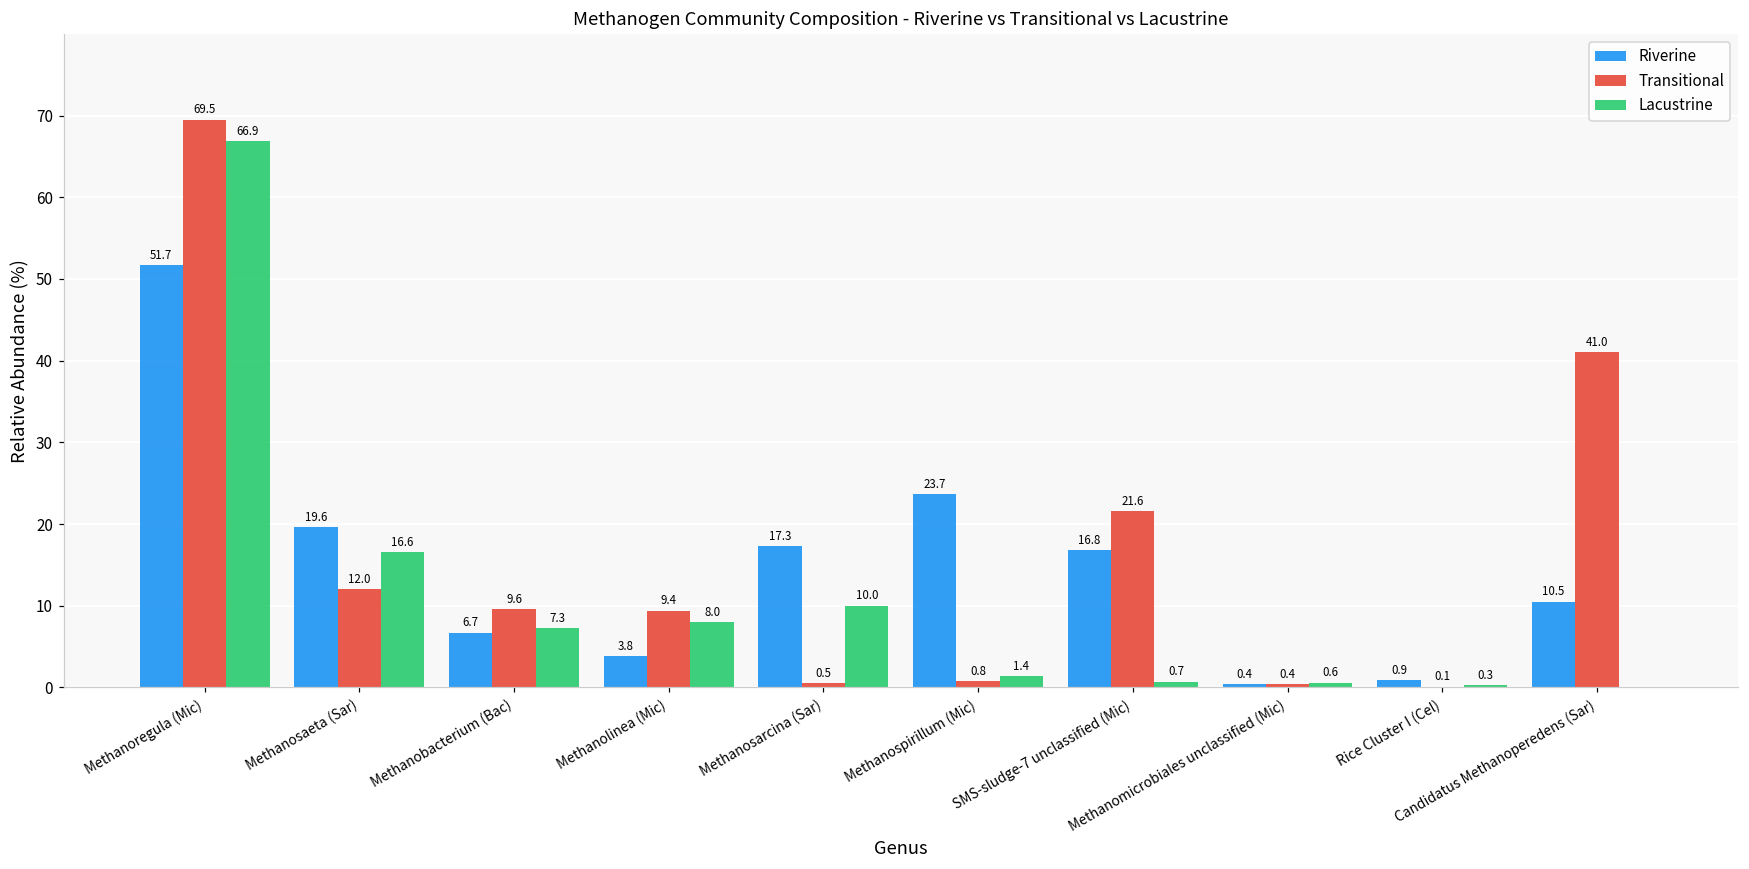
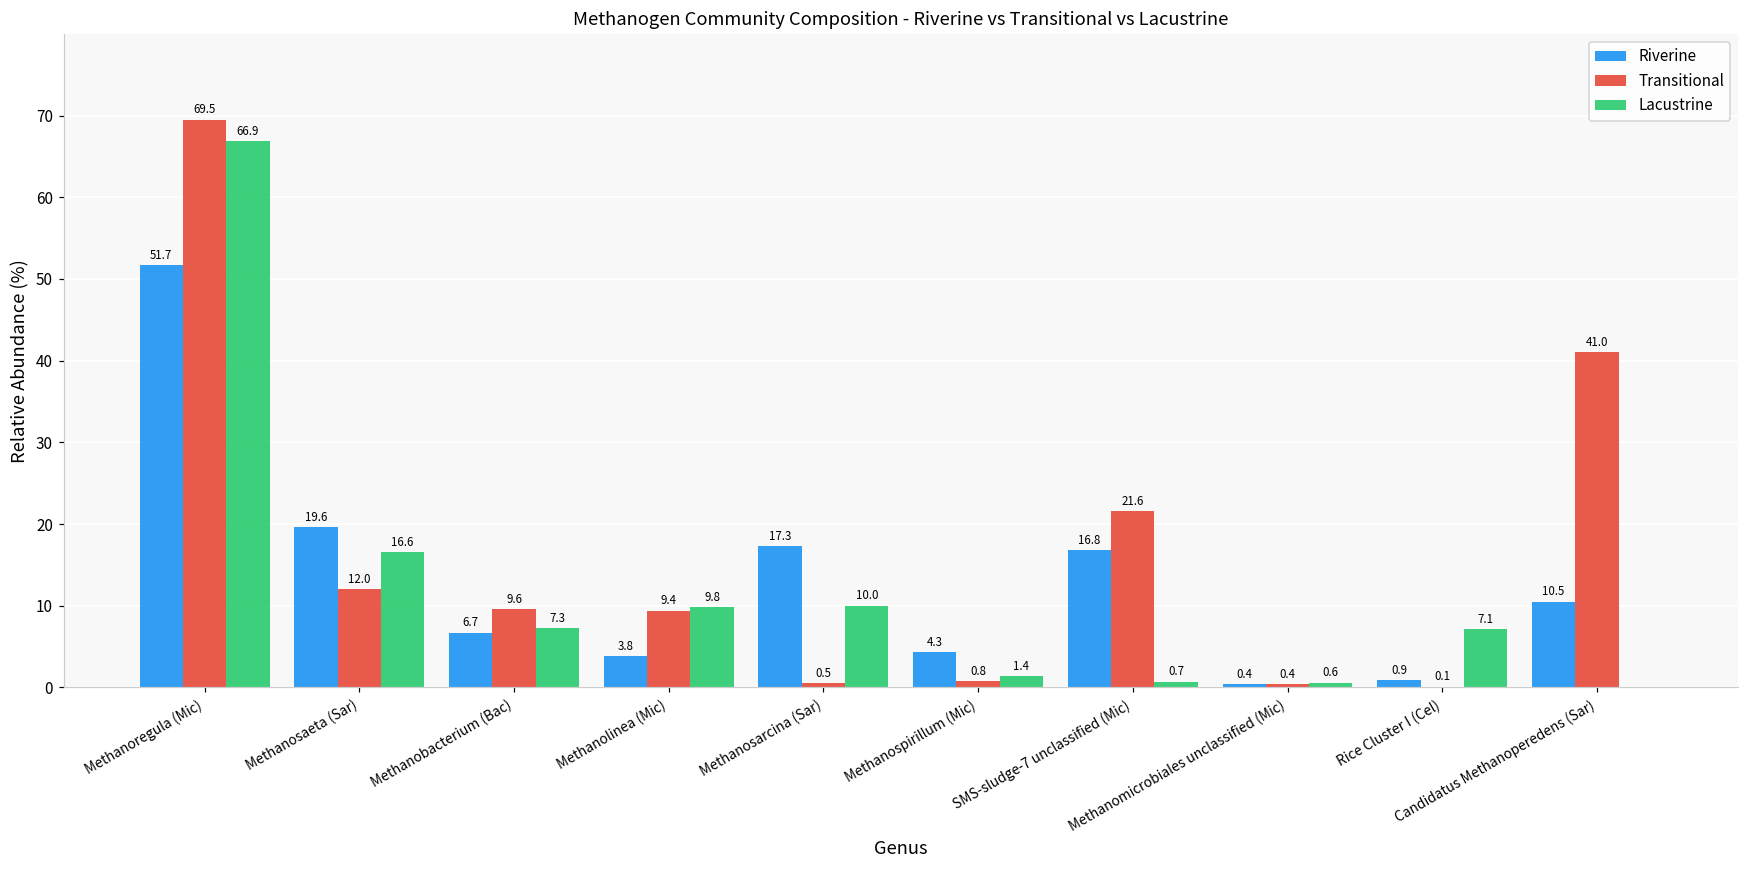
Lacustrine, Methanolinea (Mic): 8.0 -> 9.8
Riverine, Methanospirillum (Mic): 23.7 -> 4.3
Lacustrine, Rice Cluster I (Cel): 0.3 -> 7.1
